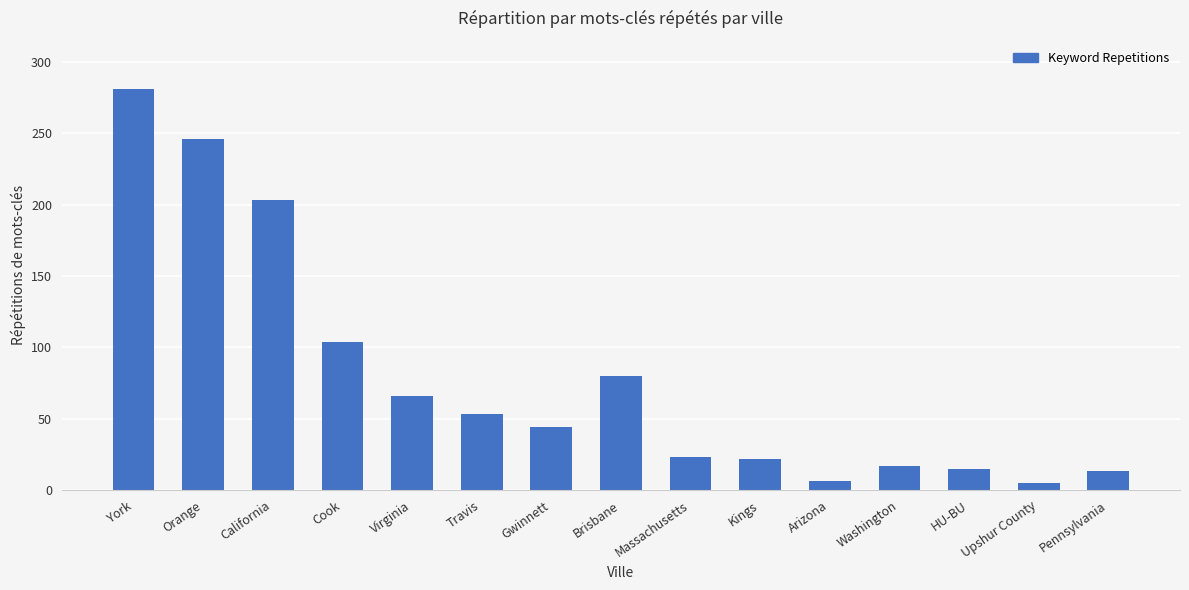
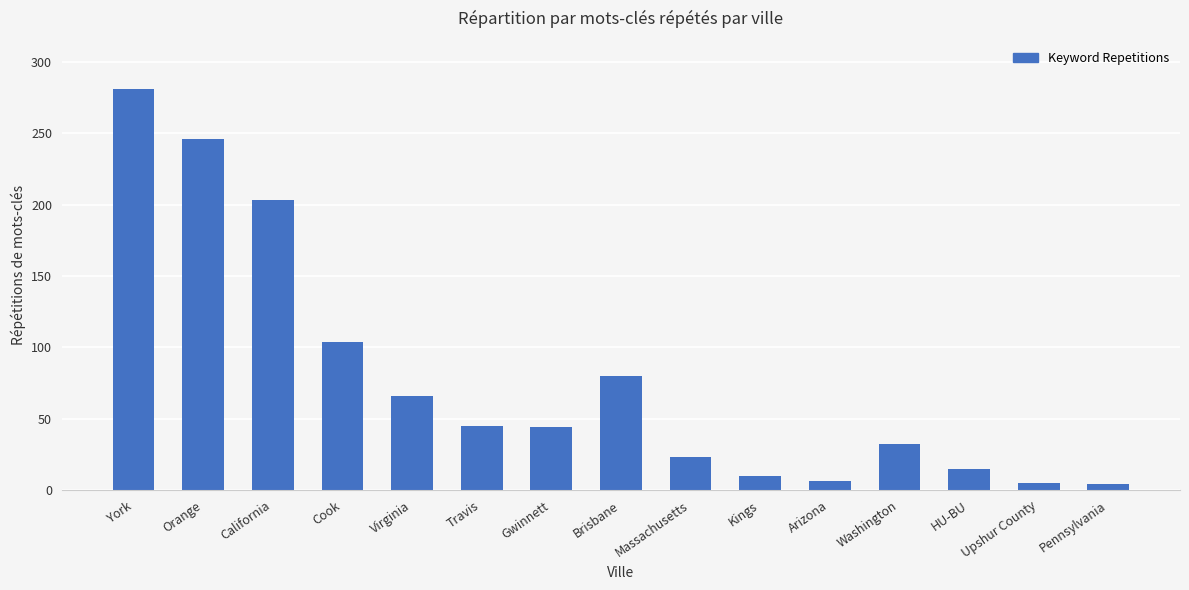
Travis: 53 -> 45
Kings: 22 -> 10
Washington: 17 -> 32
Pennsylvania: 13 -> 4
